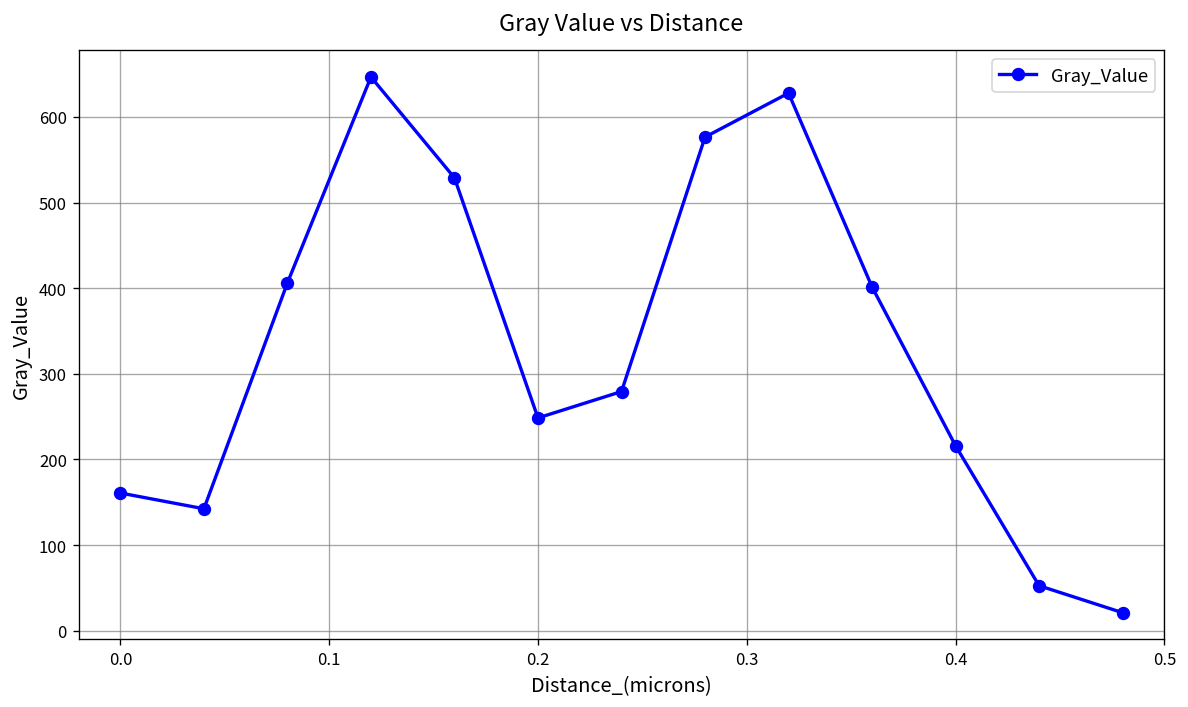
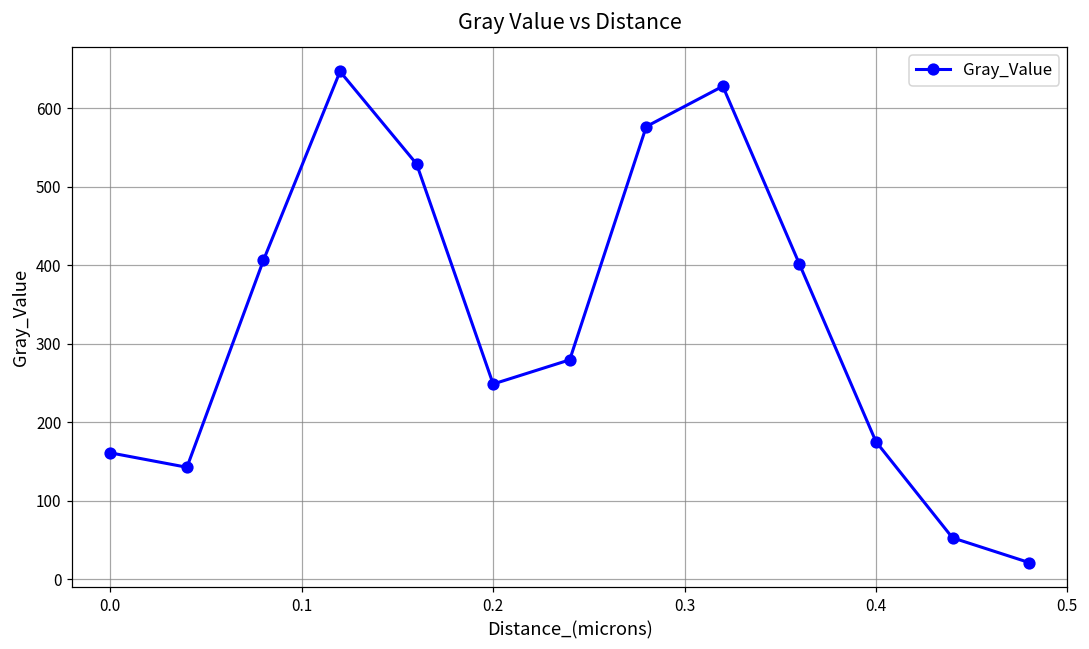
0.4: 220 -> 180
